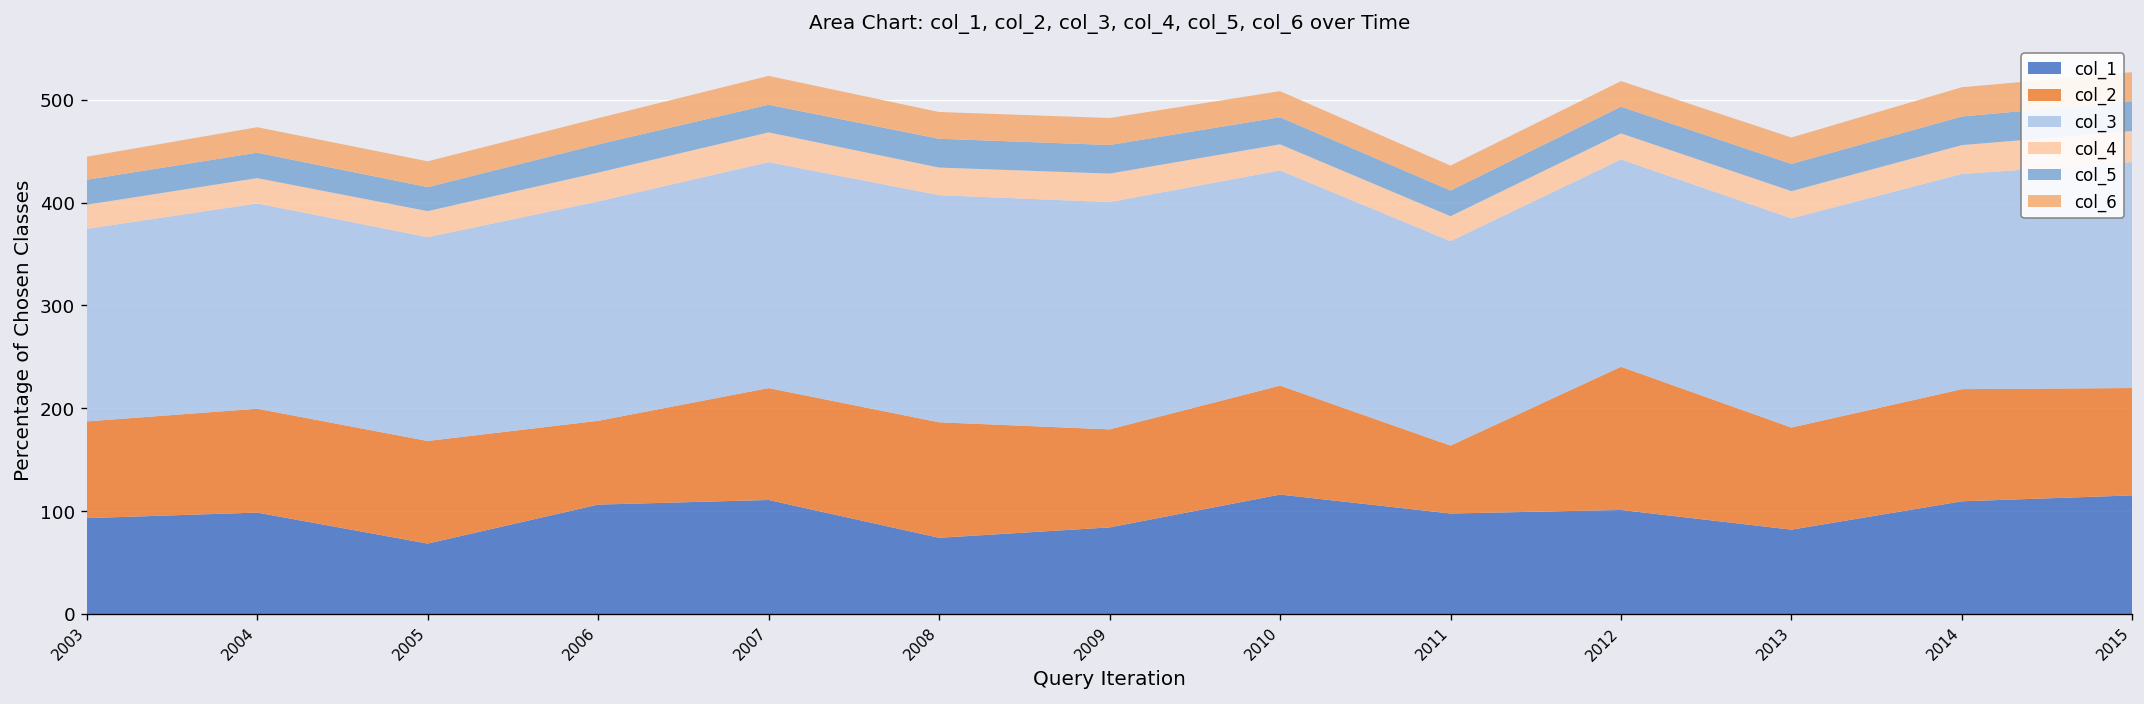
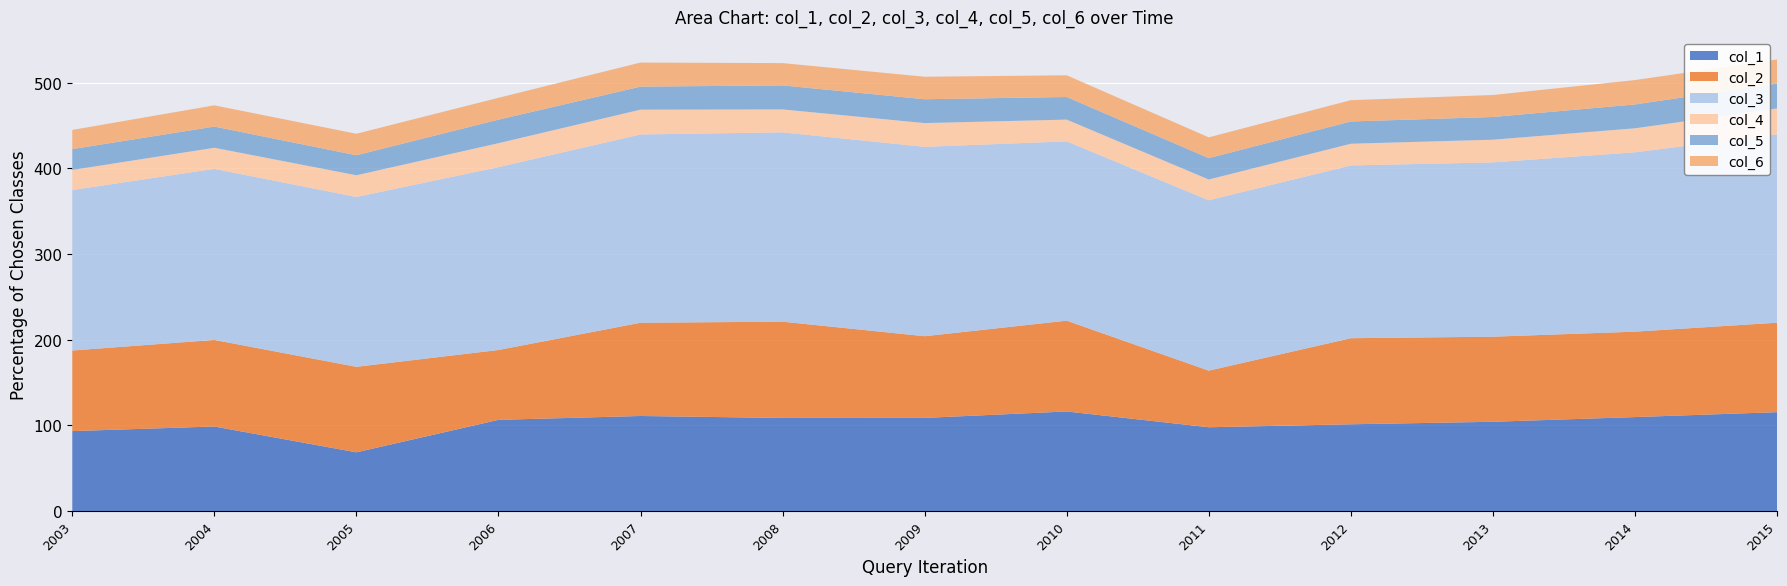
col_1, 2008: 70 -> 110
col_1, 2009: 80 -> 110
col_2, 2012: 140 -> 100
col_1, 2013: 80 -> 100
col_2, 2014: 110 -> 100
